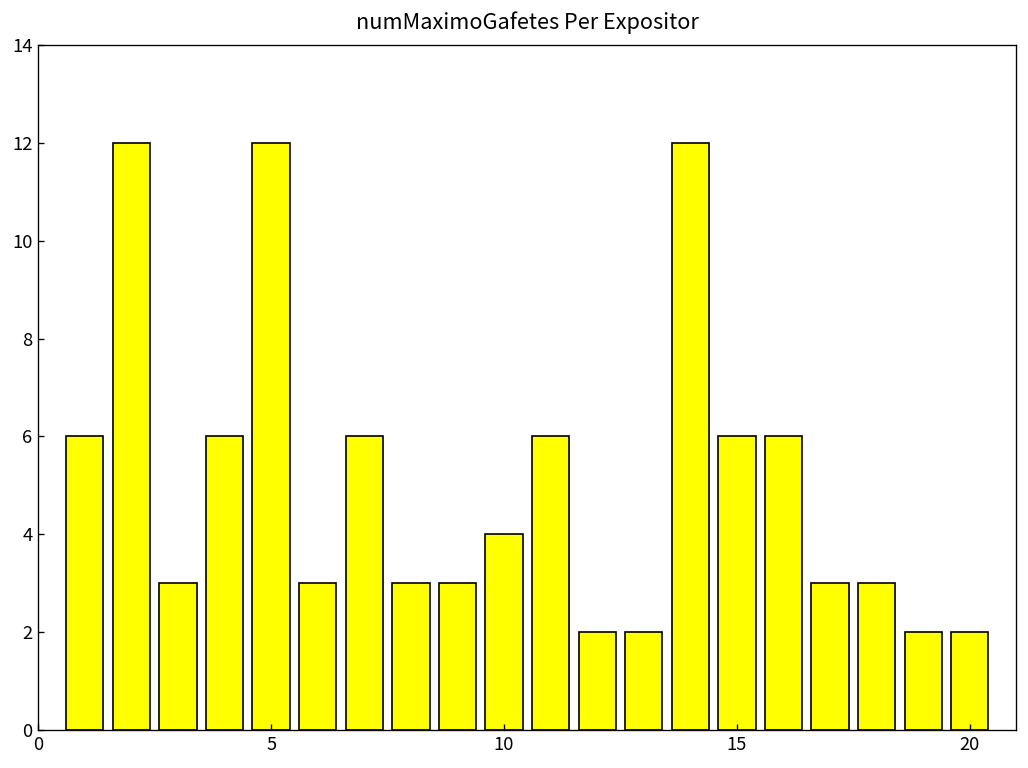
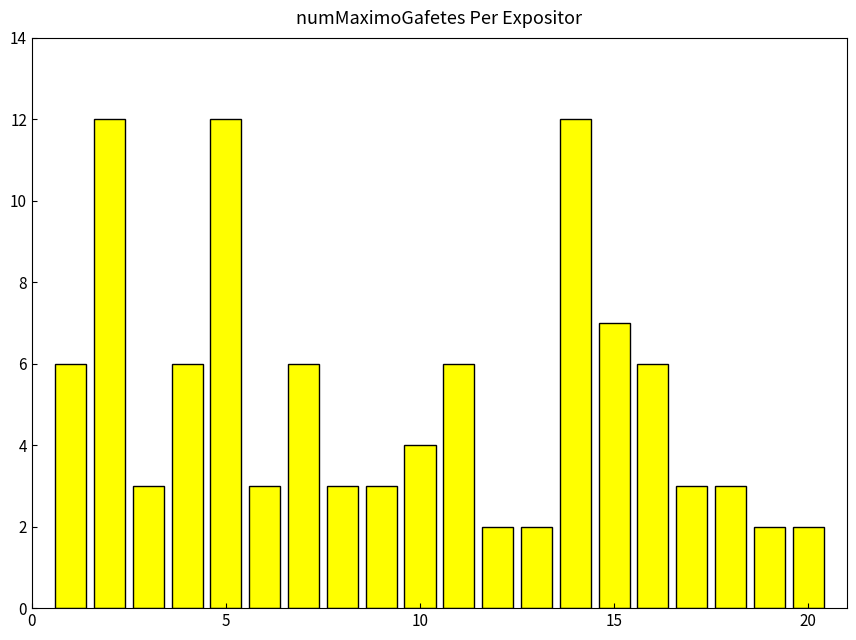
15: 6 -> 7
